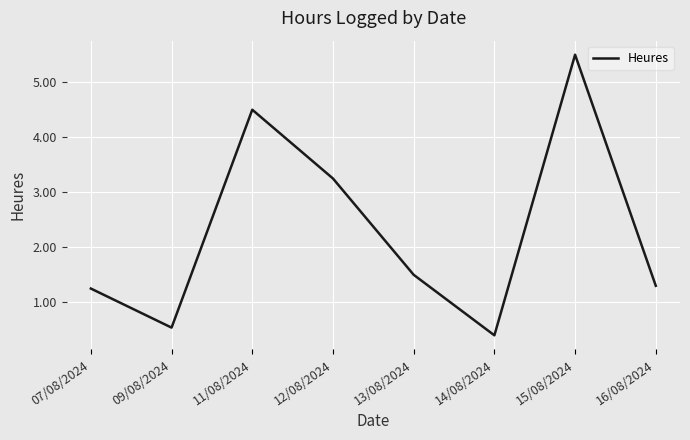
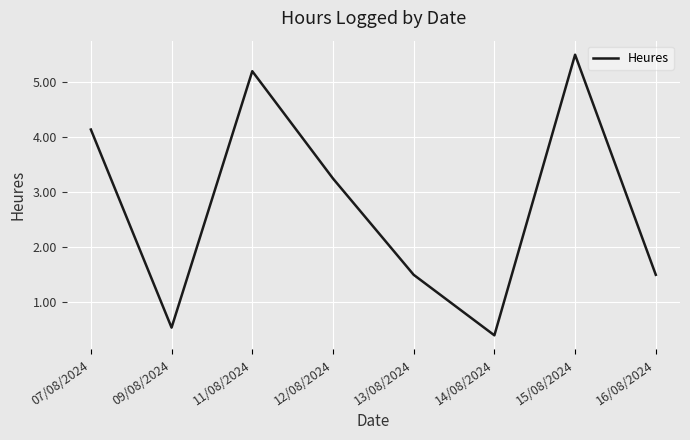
07/08/2024: 1.3 -> 4.1
11/08/2024: 4.5 -> 5.2
16/08/2024: 1.3 -> 1.5
